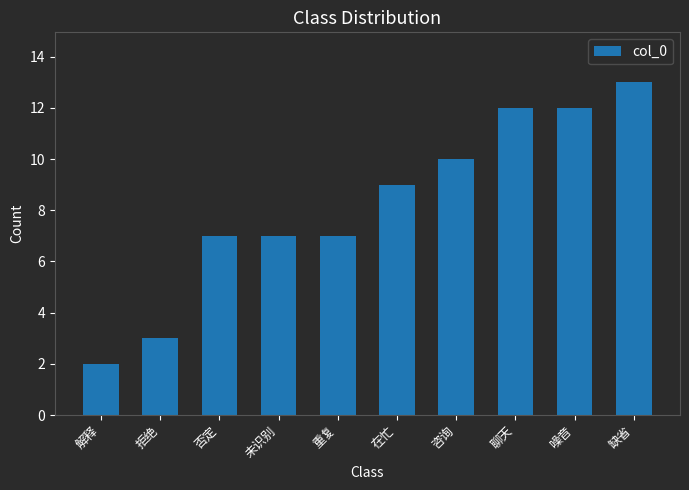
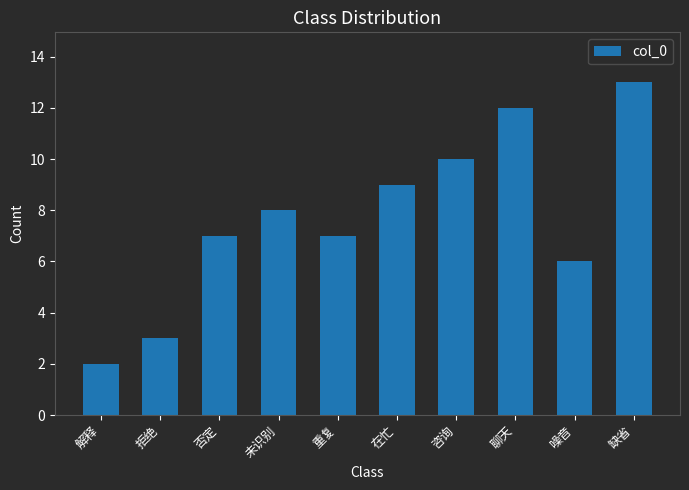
未识别: 7 -> 8
噪音: 12 -> 6
